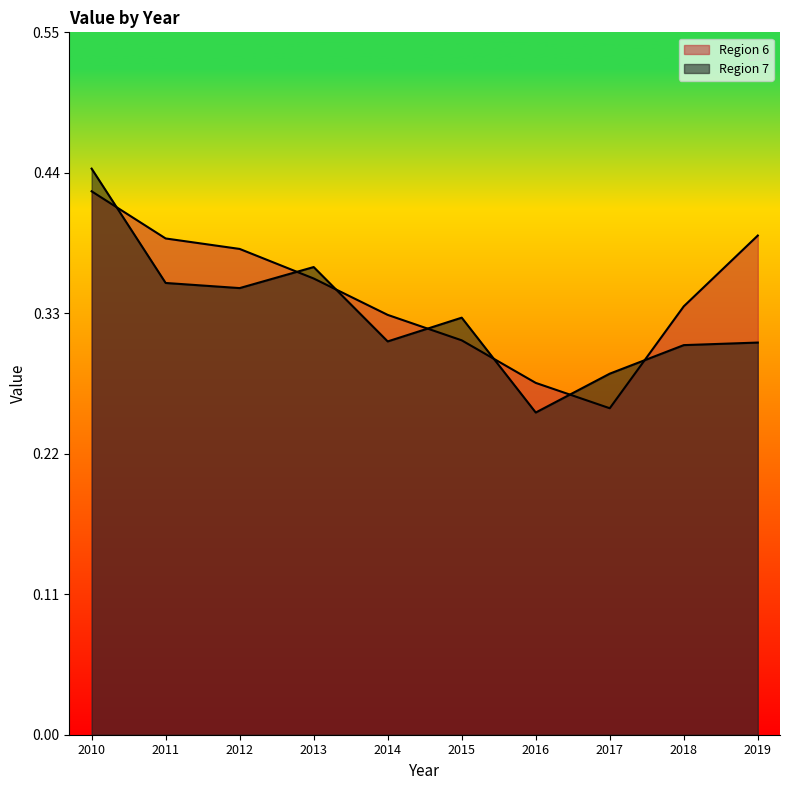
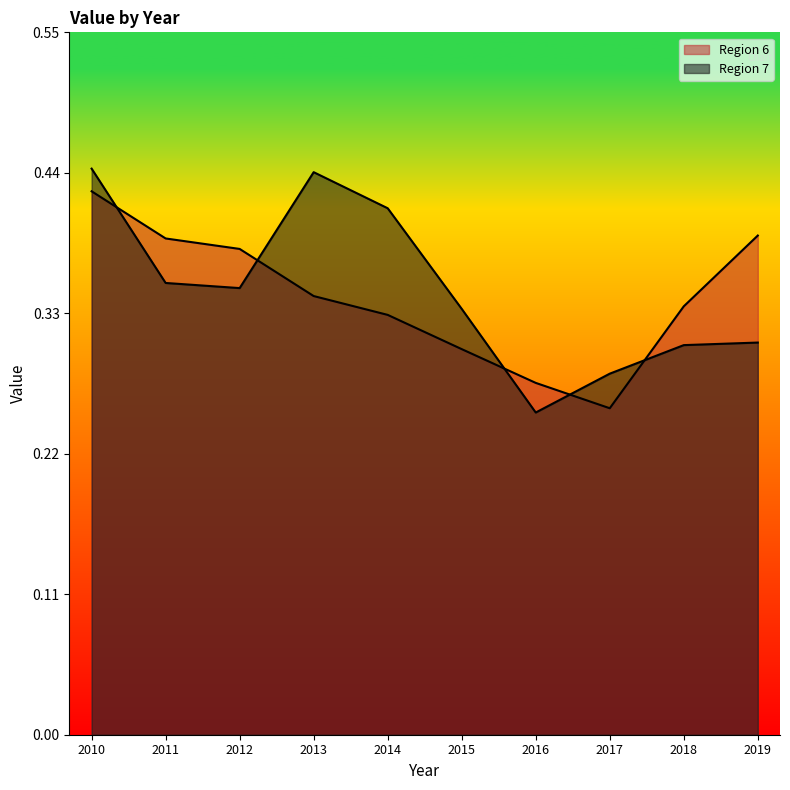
Region 6, 2013: 0.357 -> 0.343
Region 7, 2013: 0.366 -> 0.441
Region 7, 2014: 0.308 -> 0.412
Region 6, 2015: 0.309 -> 0.302
Region 7, 2015: 0.327 -> 0.333
